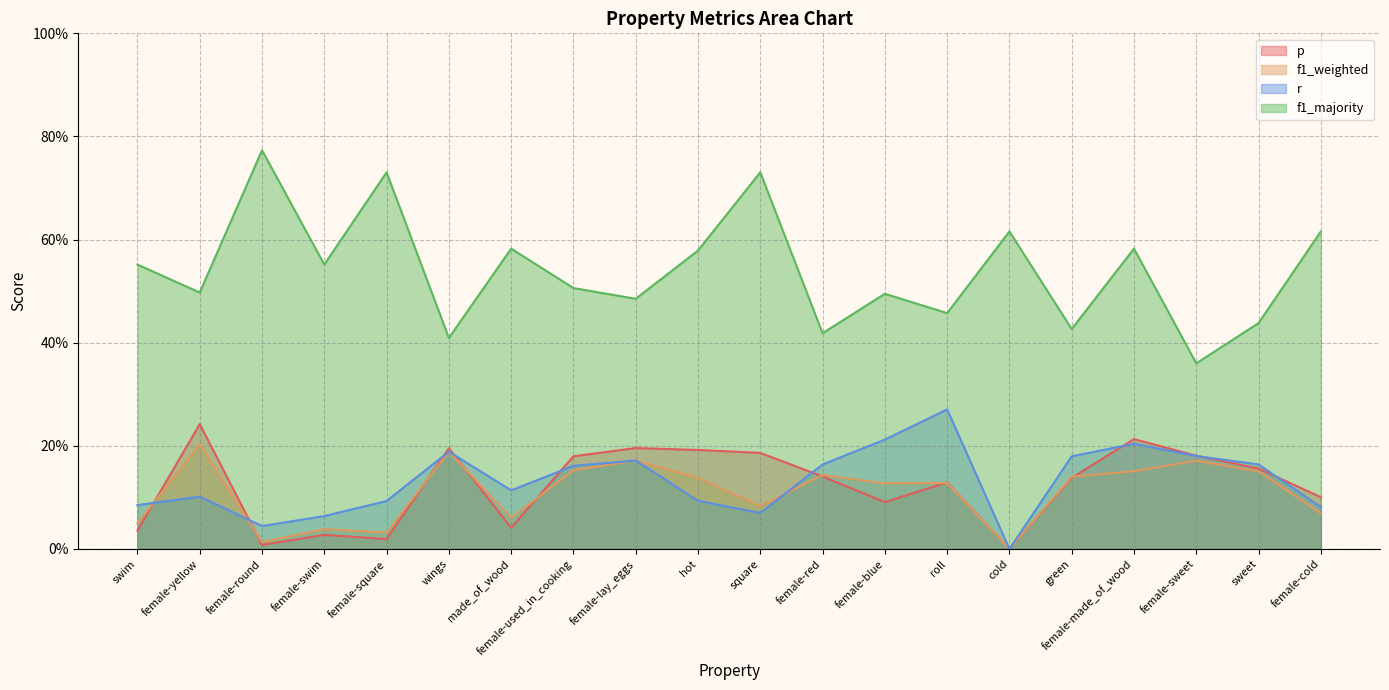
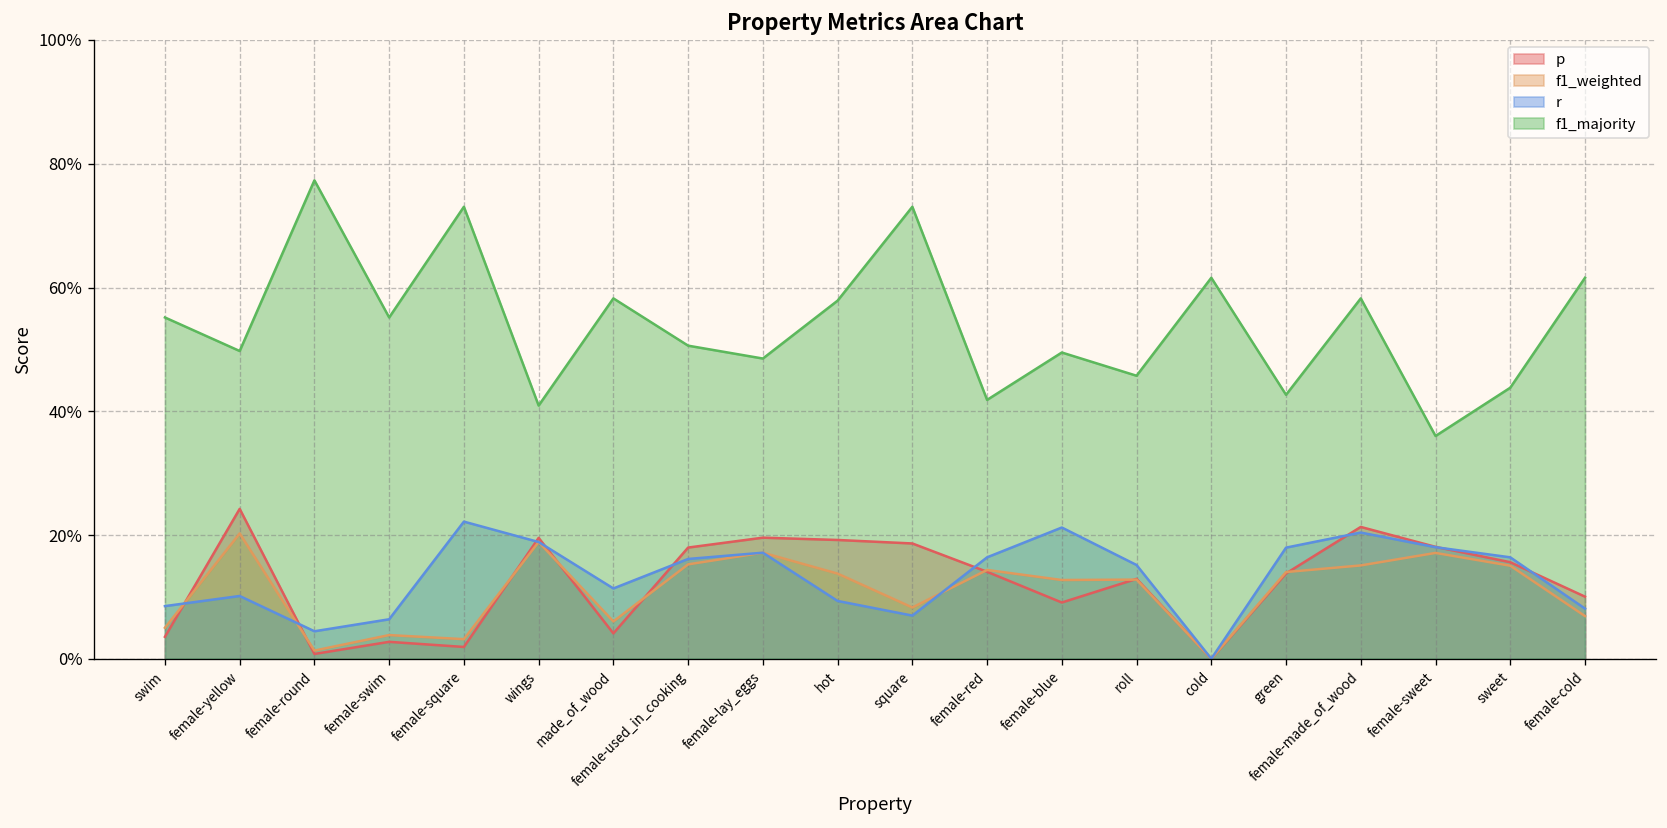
r, female-square: 9% -> 22%
r, roll: 27% -> 15%
